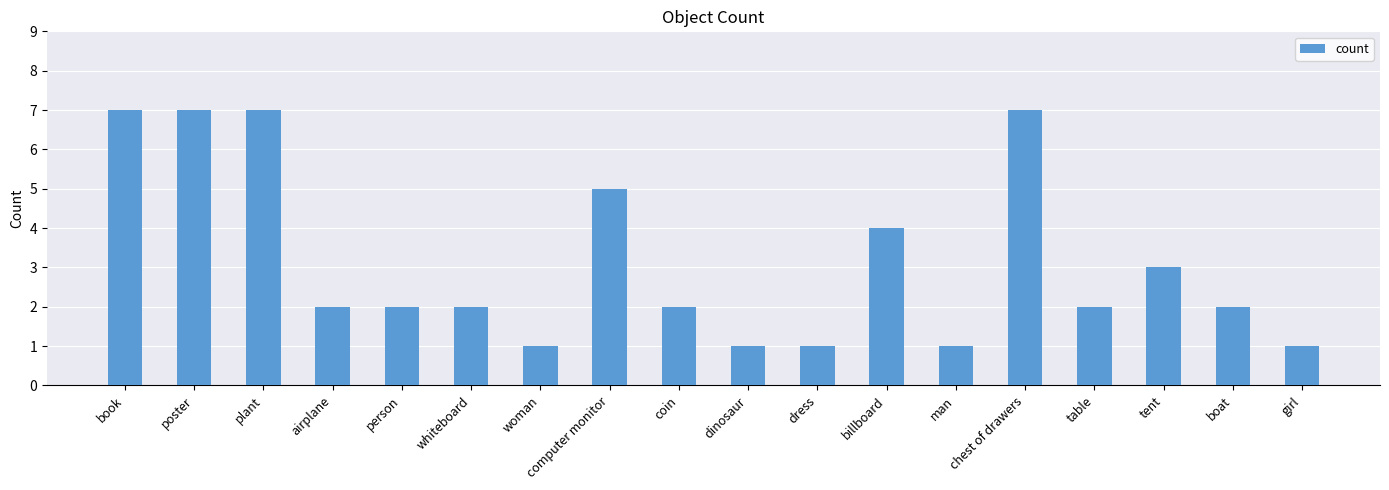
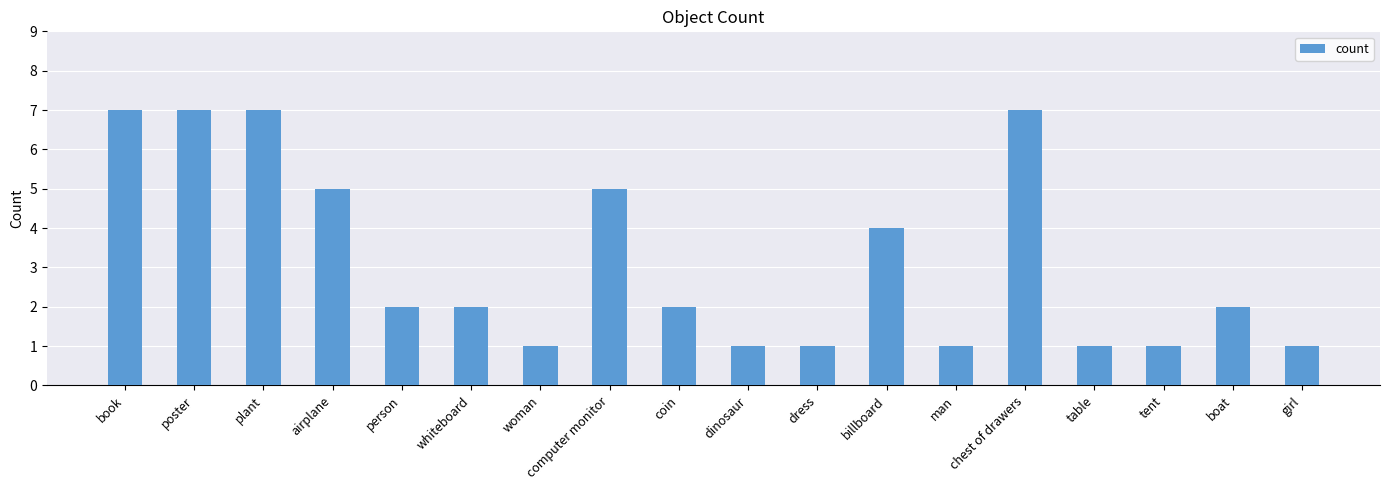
airplane: 2 -> 5
table: 2 -> 1
tent: 3 -> 1
